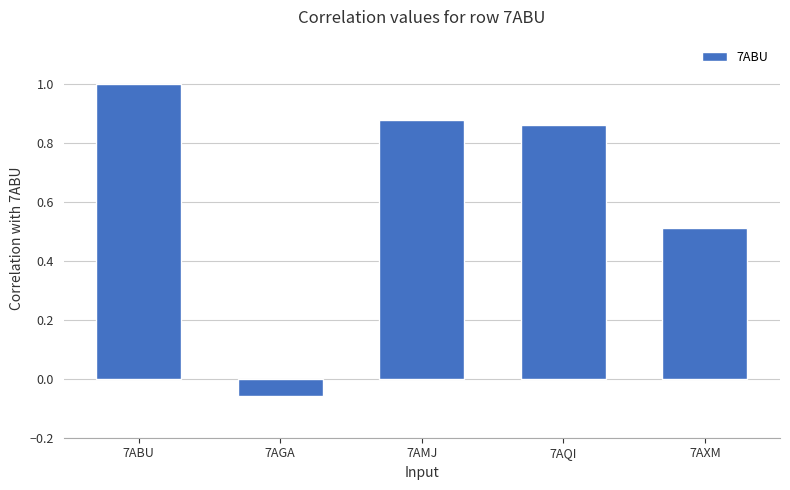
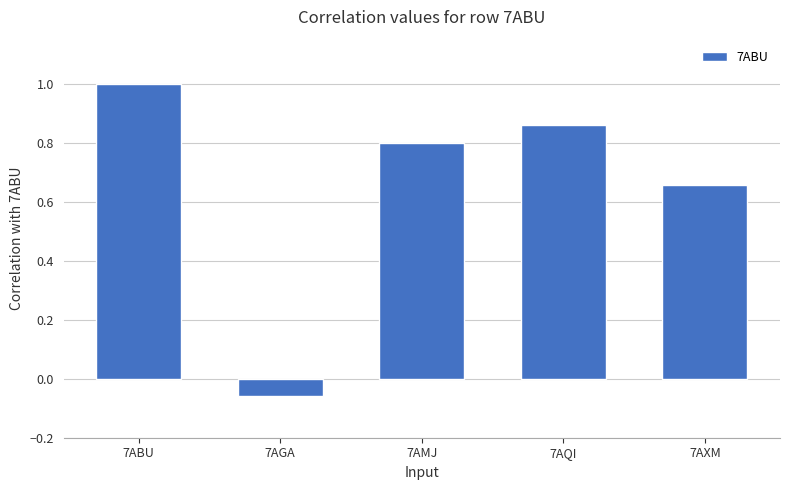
7AMJ: 0.88 -> 0.80
7AXM: 0.51 -> 0.66
